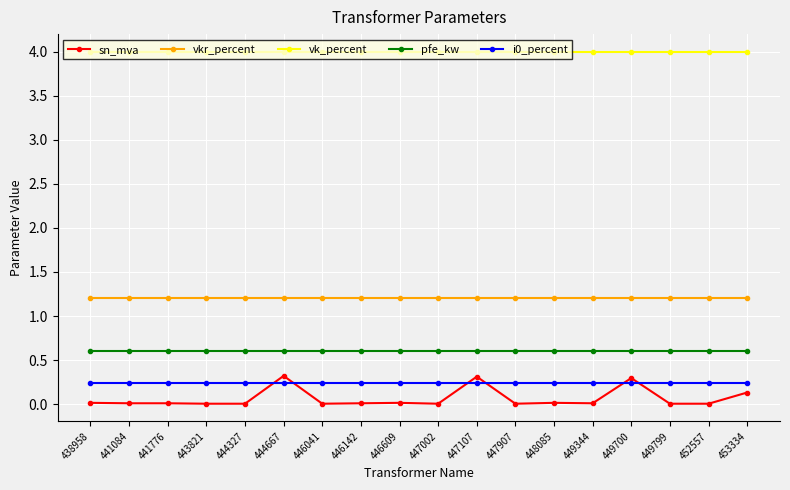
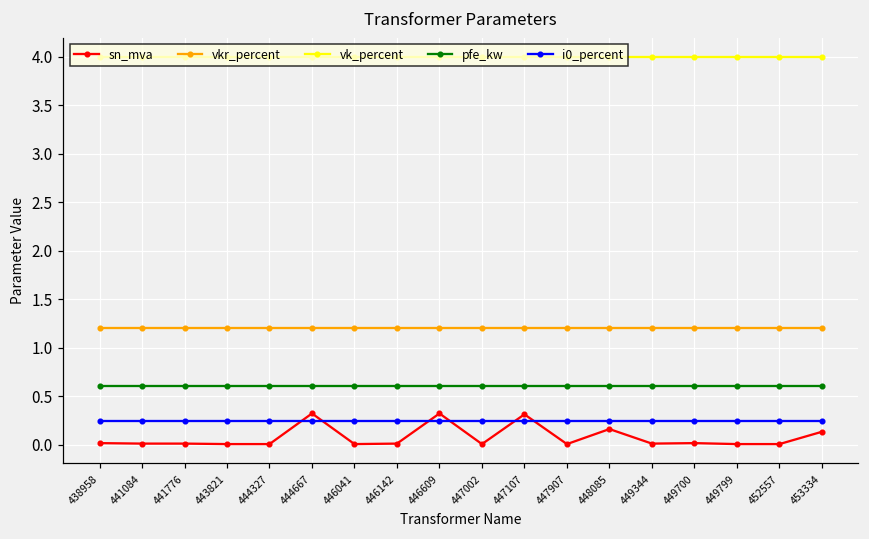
sn_mva, 446609: 0.0 -> 0.3
sn_mva, 448085: 0.0 -> 0.2
sn_mva, 449700: 0.3 -> 0.0
